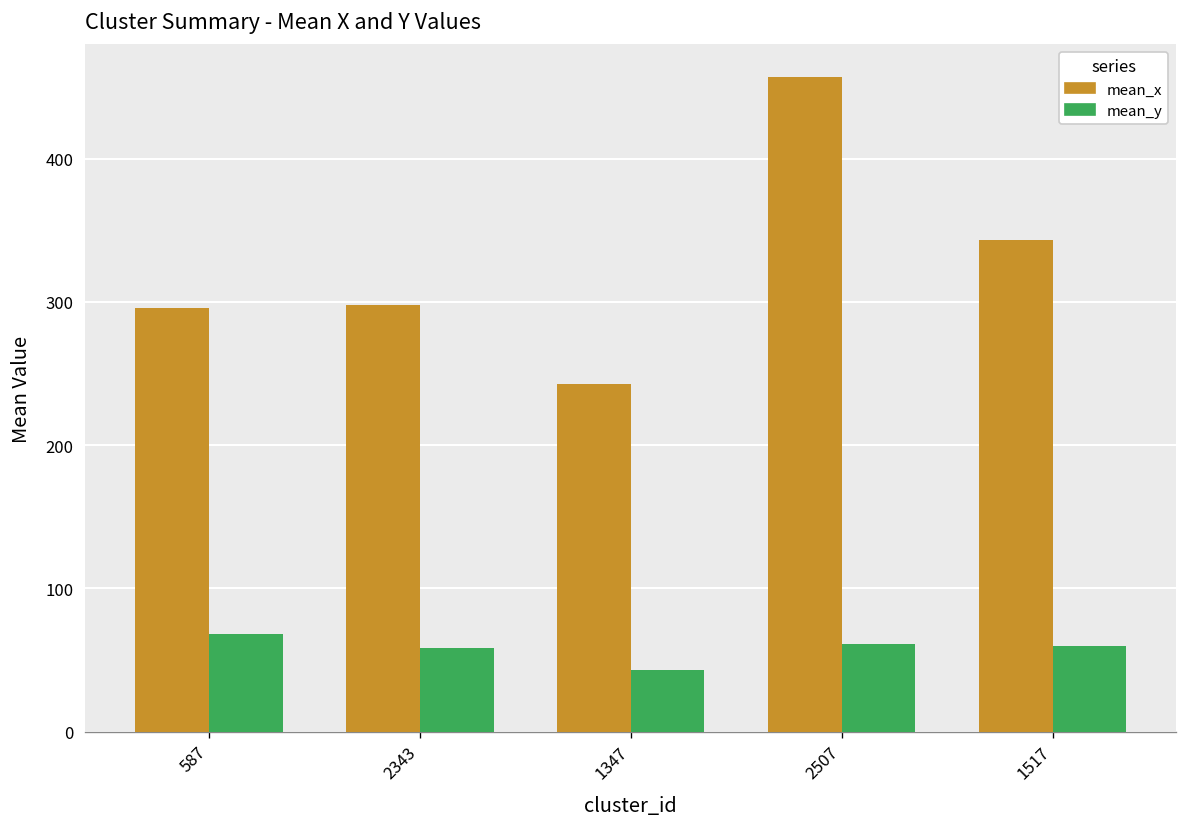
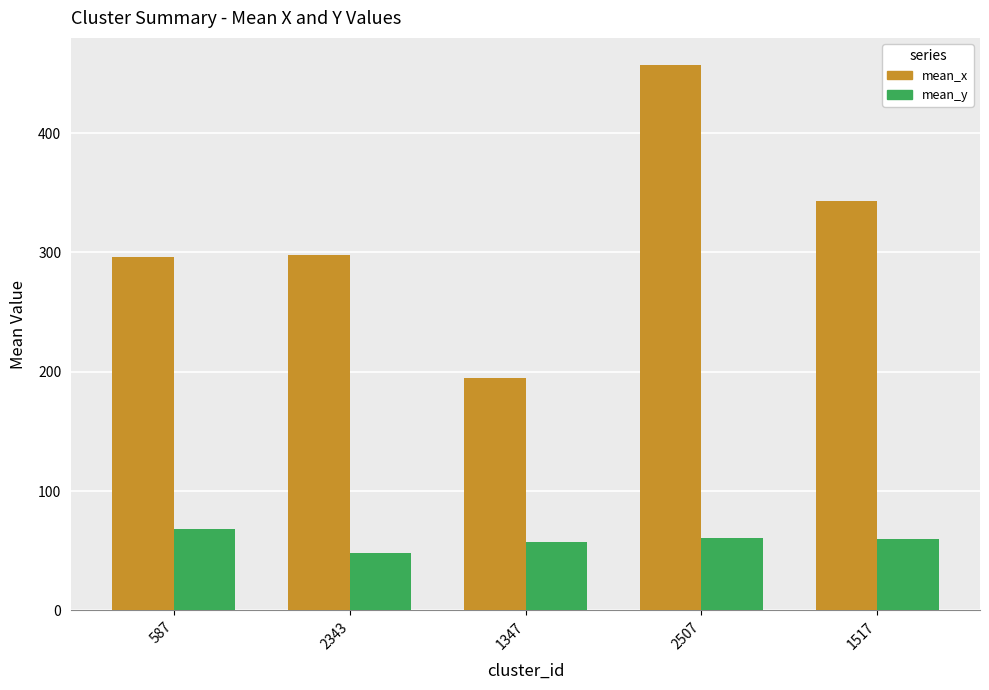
mean_y, 2343: 58 -> 48
mean_x, 1347: 243 -> 195
mean_y, 1347: 43 -> 57
